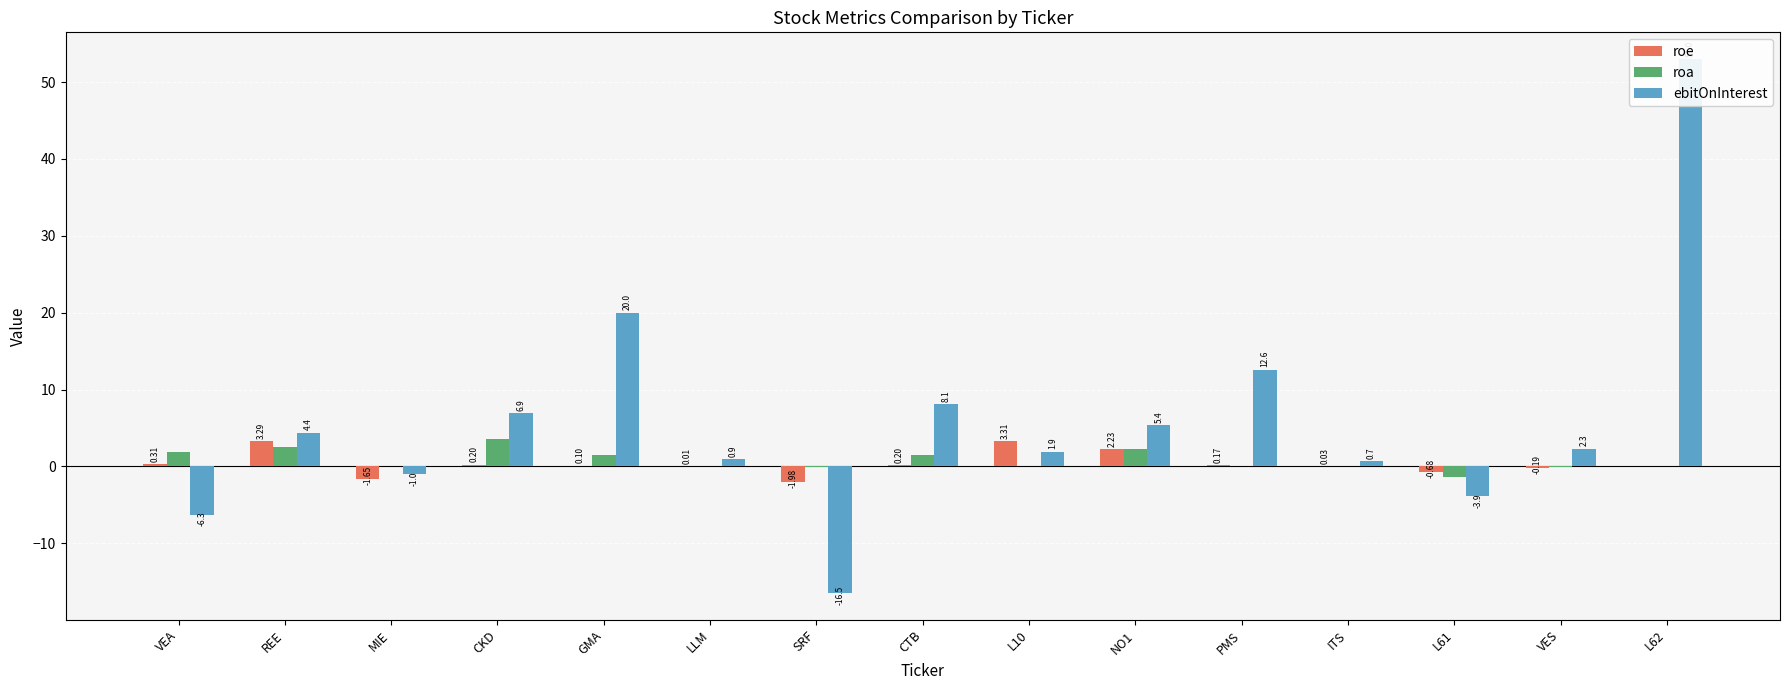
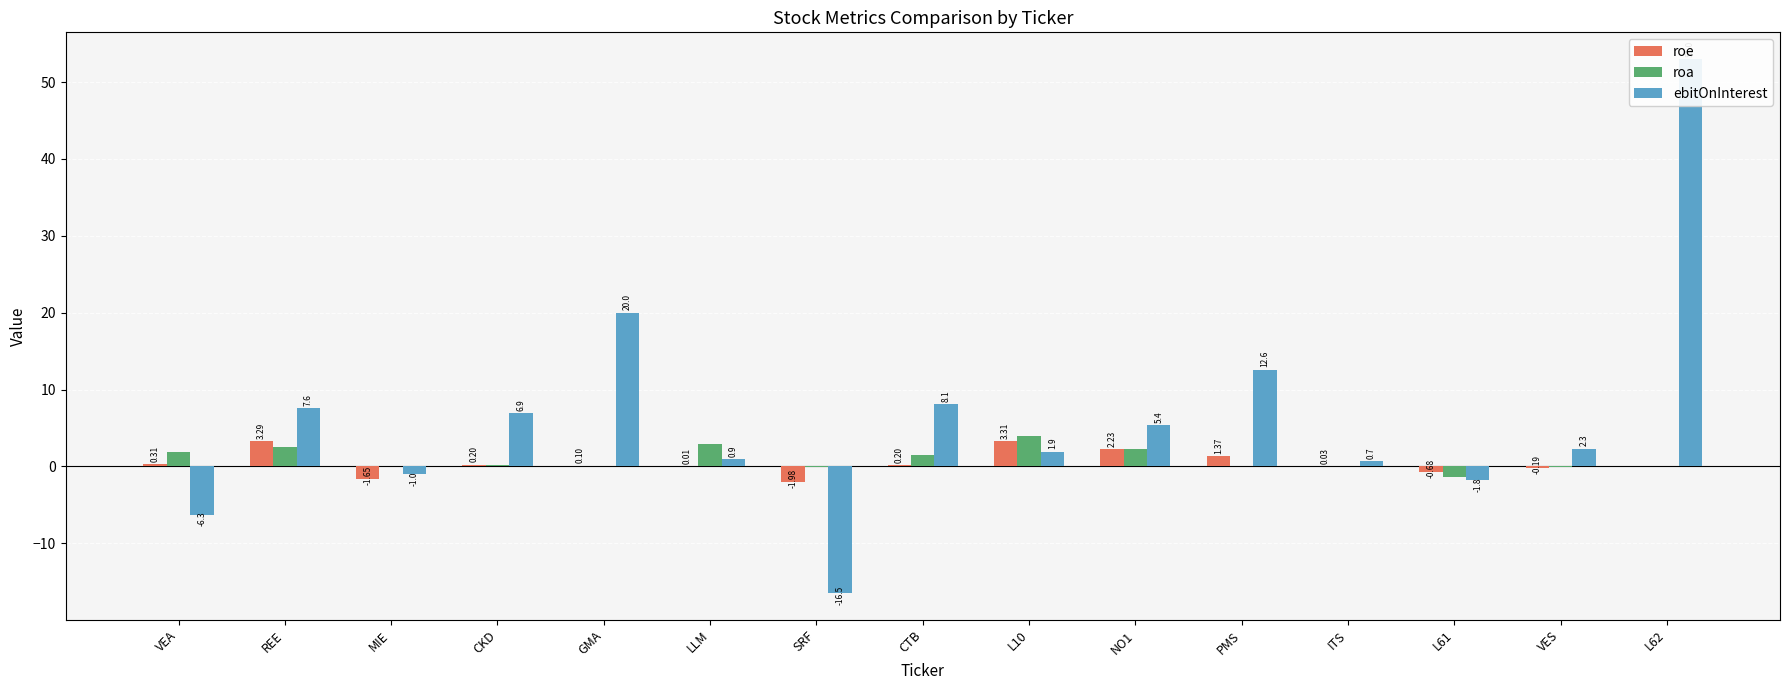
ebitOnInterest, REE: 4.4 -> 7.6
roa, CKD: 4 -> 0
roa, GMA: 1 -> 0
roa, LLM: 0 -> 3
roa, L10: 0 -> 4
roe, PMS: 0.17 -> 1.37
ebitOnInterest, L61: -3.9 -> -1.8
